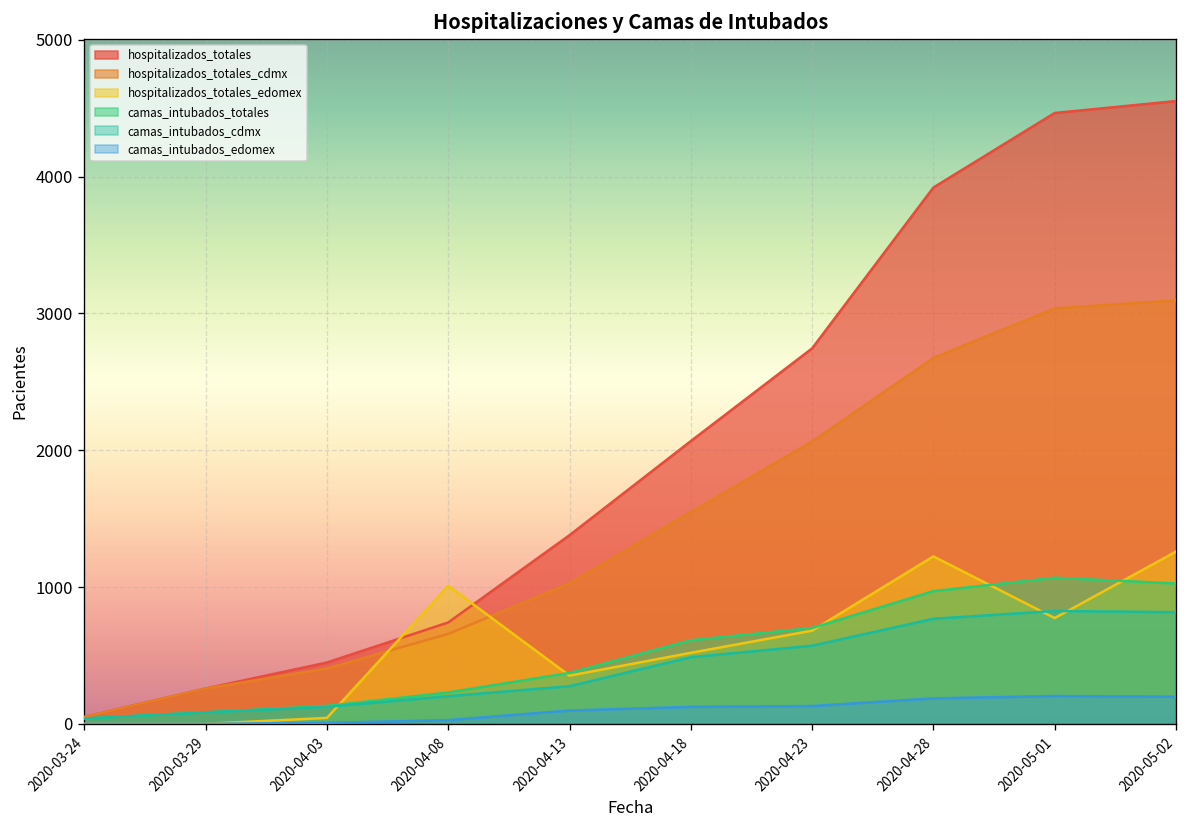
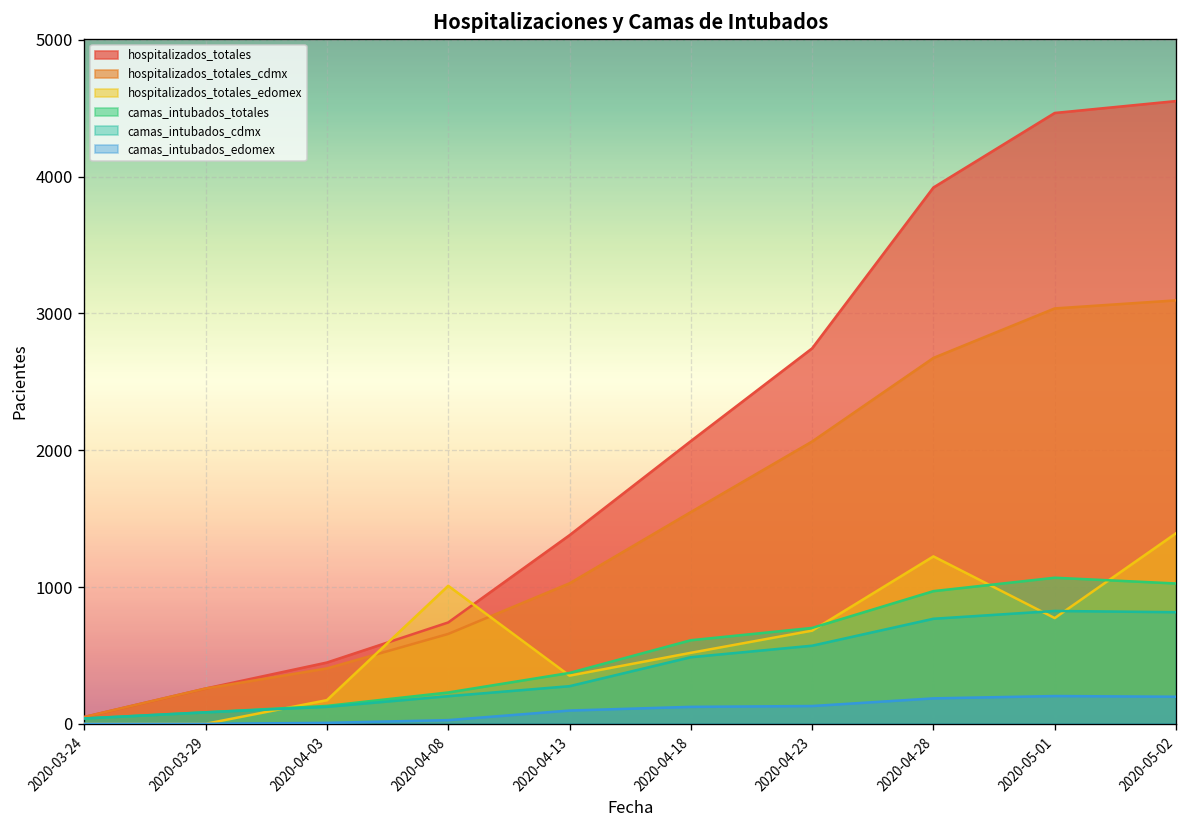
hospitalizados_totales_edomex, 2020-04-03: 40 -> 170
hospitalizados_totales_edomex, 2020-05-02: 1260 -> 1390
